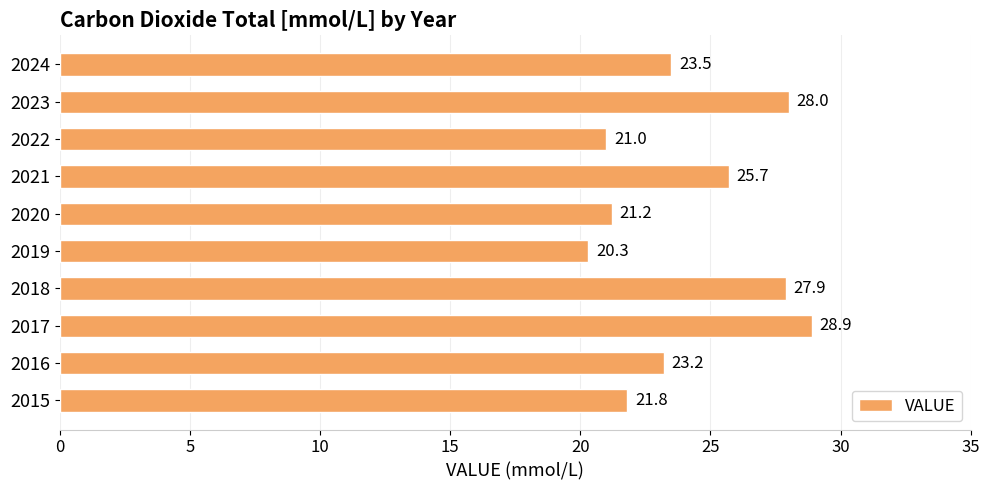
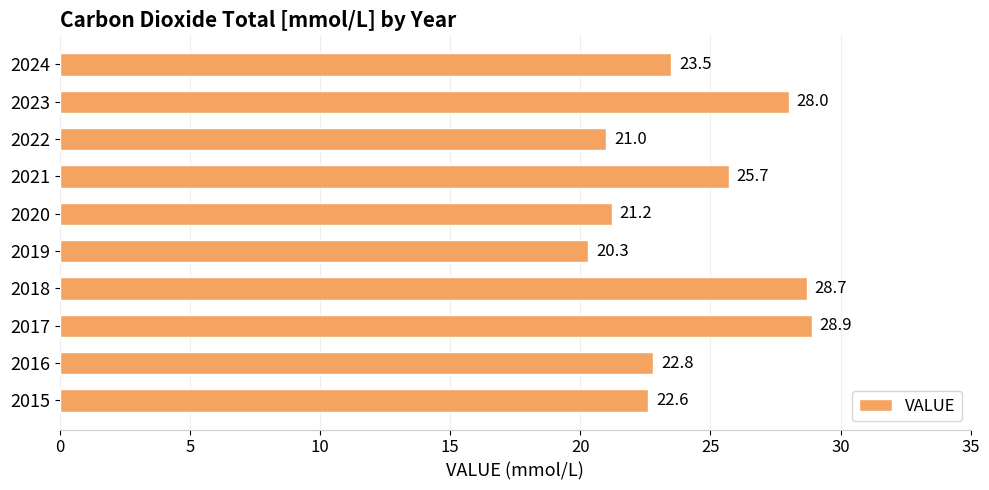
2018: 27.9 -> 28.7
2016: 23.2 -> 22.8
2015: 21.8 -> 22.6
